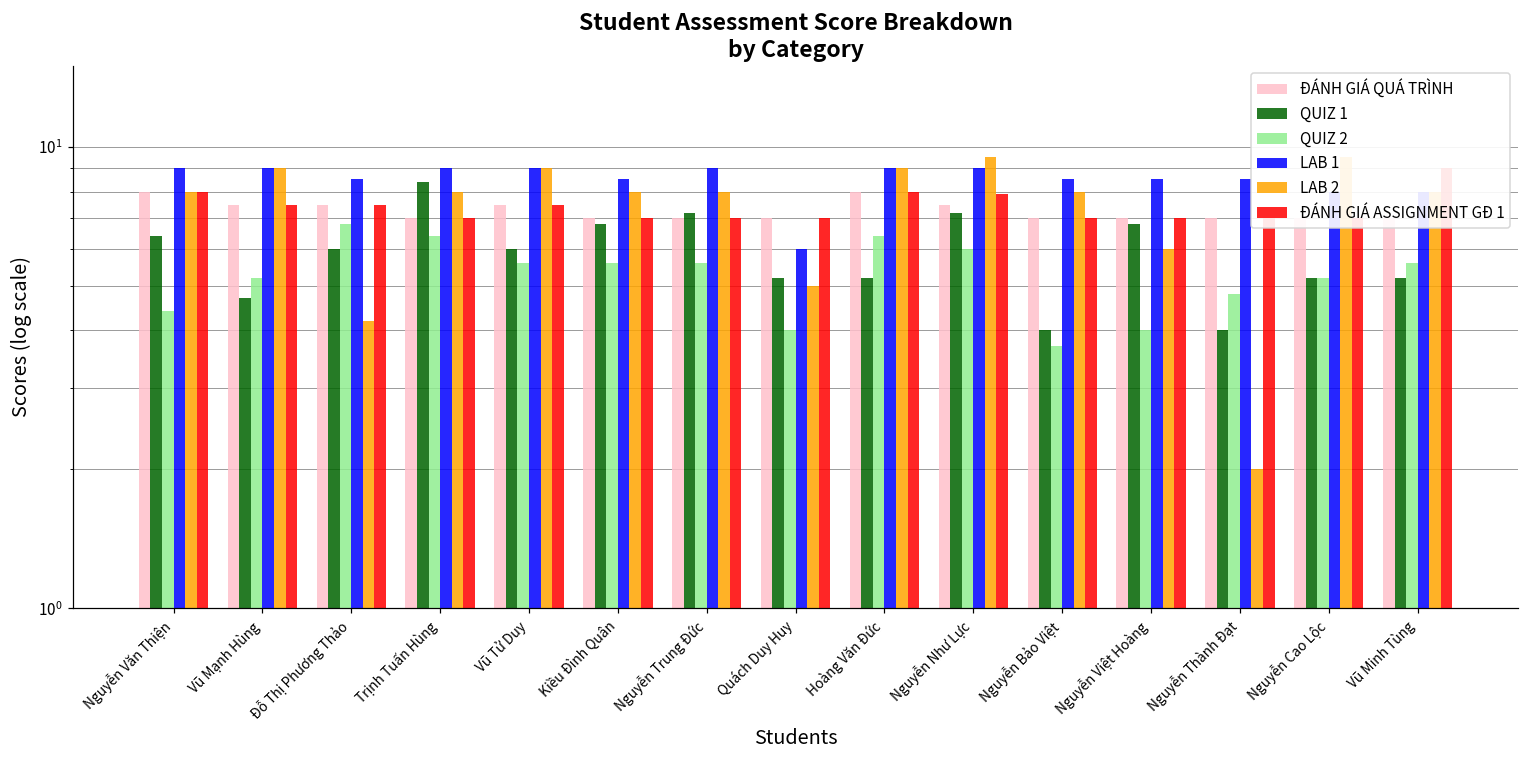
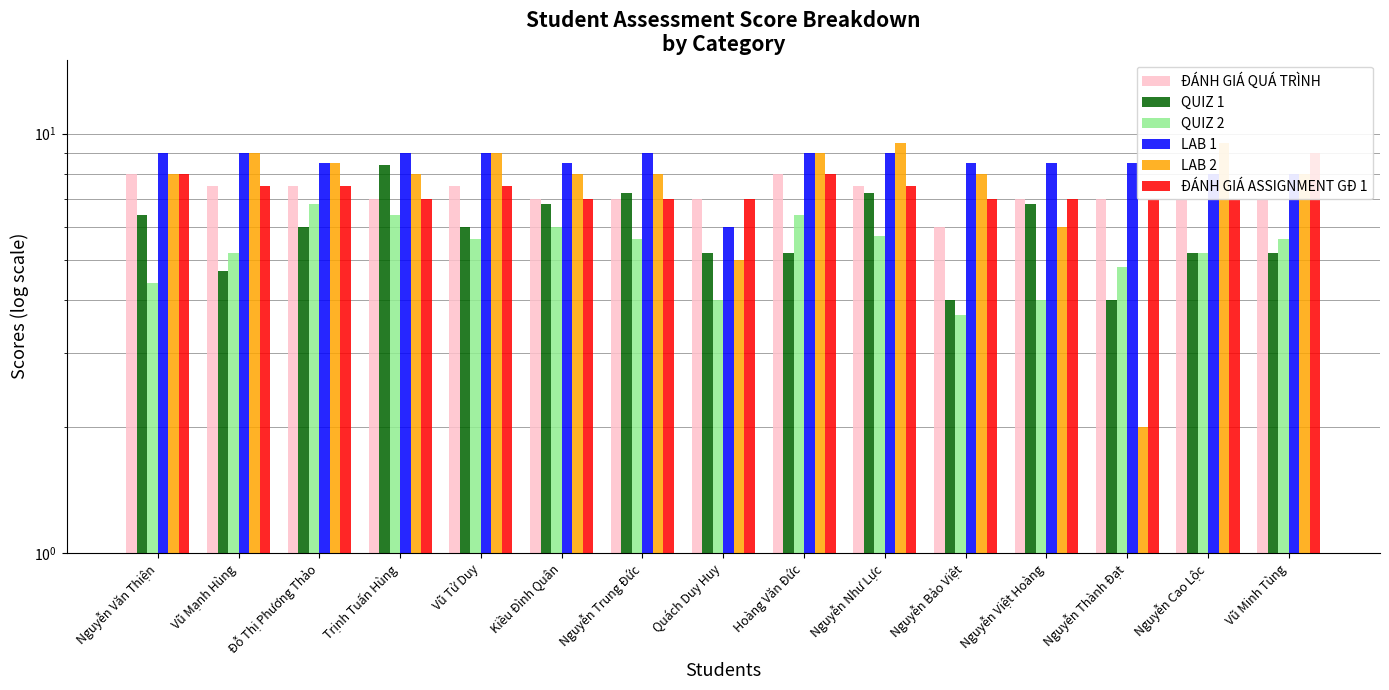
LAB 2, Đỗ Thị Phương Thảo: 4.2 -> 8.5
QUIZ 2, Kiều Đình Quân: 5.6 -> 6.0
QUIZ 2, Nguyễn Như Lực: 6.0 -> 5.7
ĐÁNH GIÁ ASSIGNMENT GĐ 1, Nguyễn Như Lực: 7.9 -> 7.5
ĐÁNH GIÁ QUÁ TRÌNH, Nguyễn Bảo Việt: 7 -> 6
